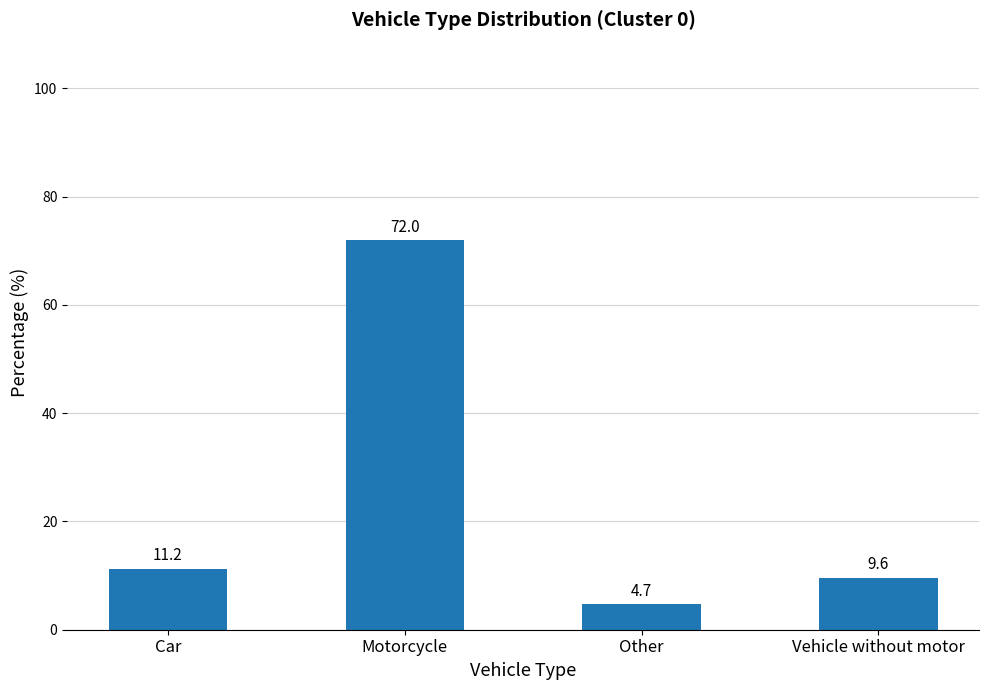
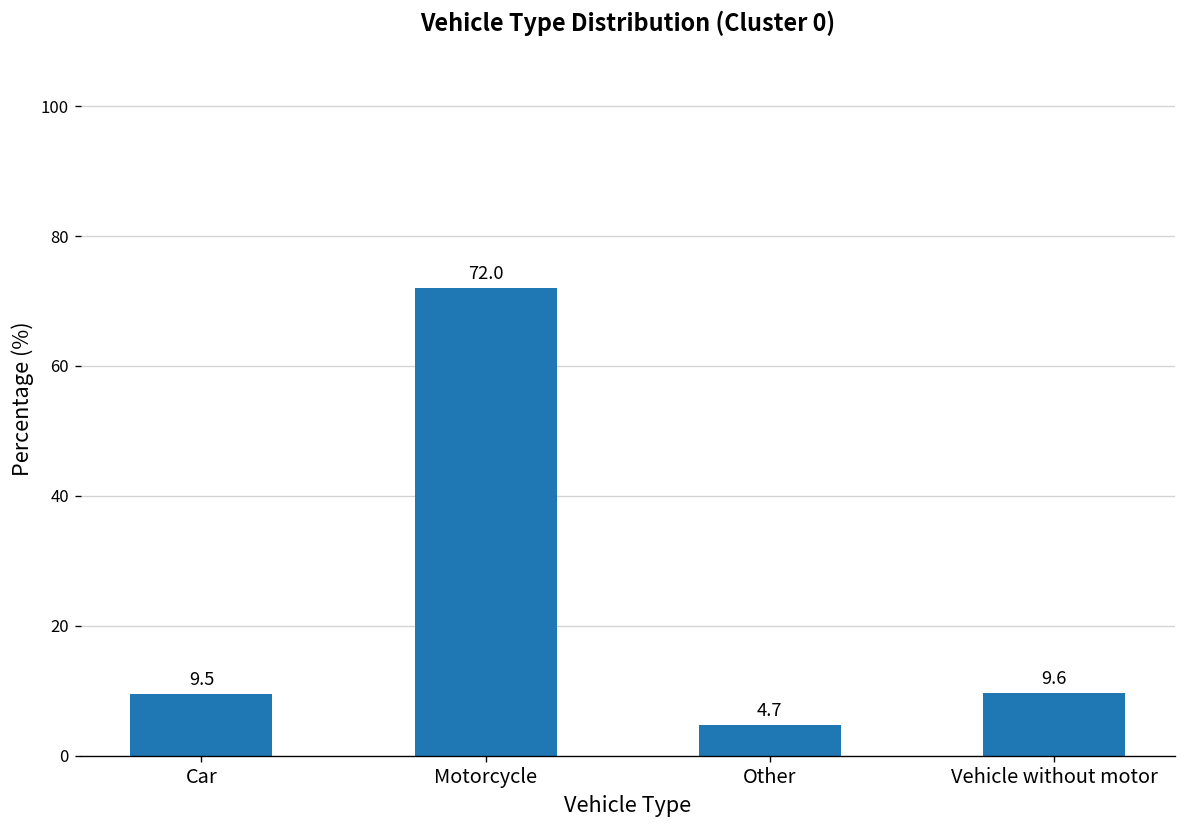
Car: 11.2 -> 9.5
